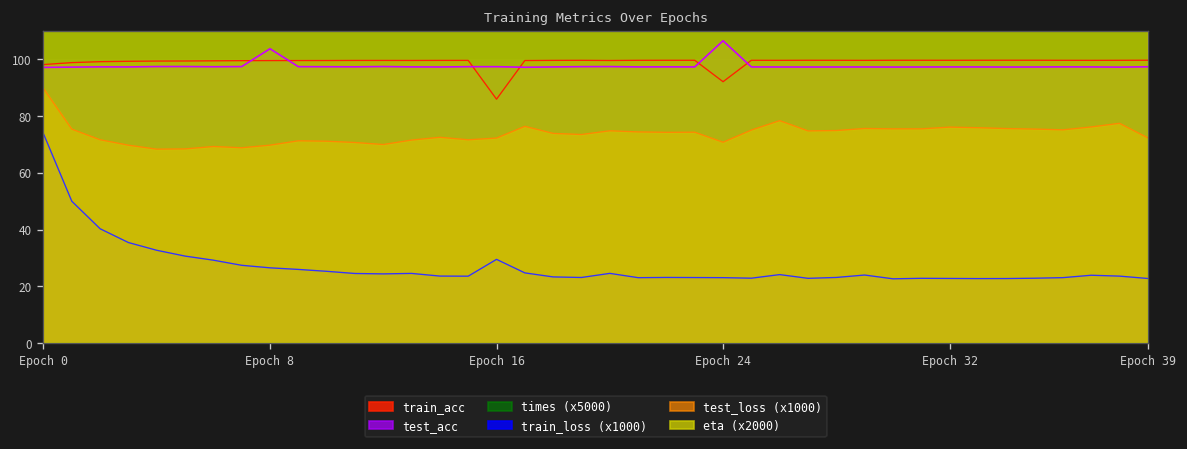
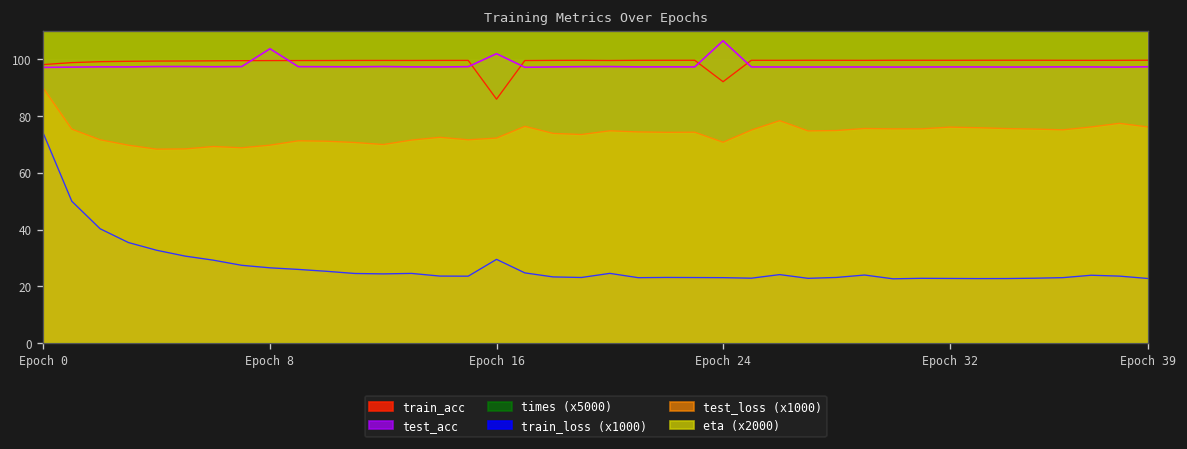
test_acc, Epoch 16: 97 -> 102
test_loss (x1000), Epoch 39: 72 -> 76
